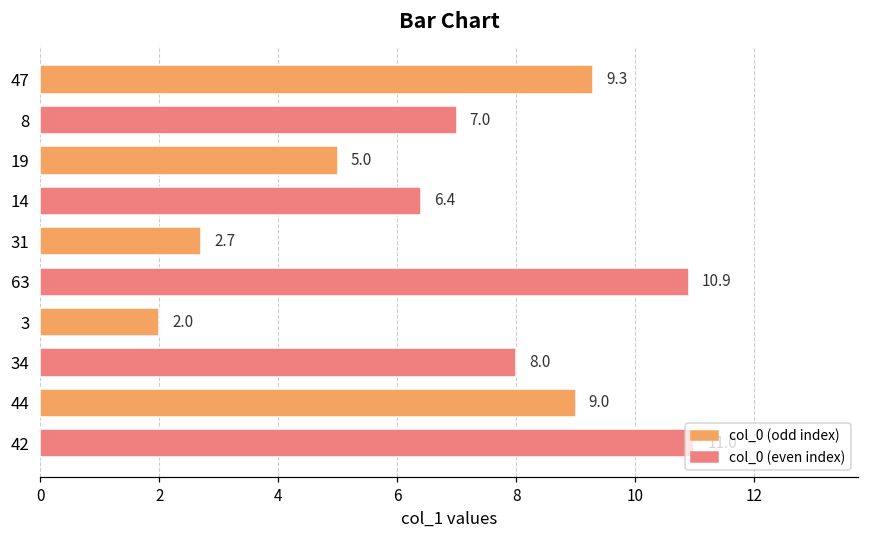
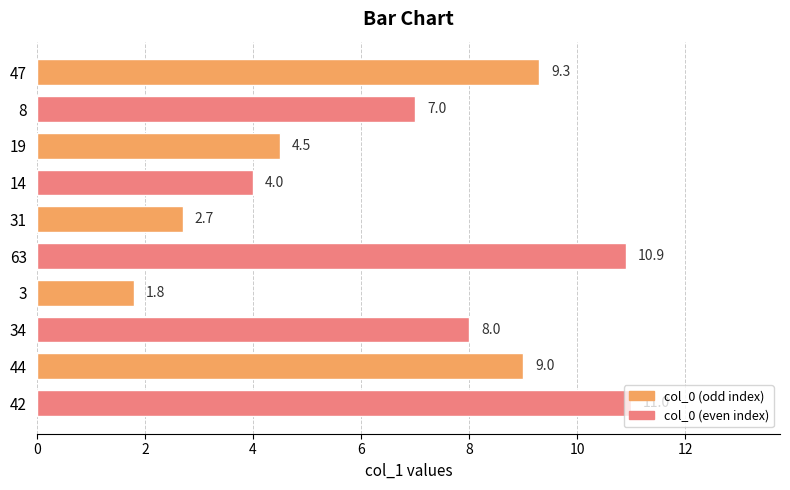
19: 5.0 -> 4.5
14: 6.4 -> 4.0
3: 2.0 -> 1.8
